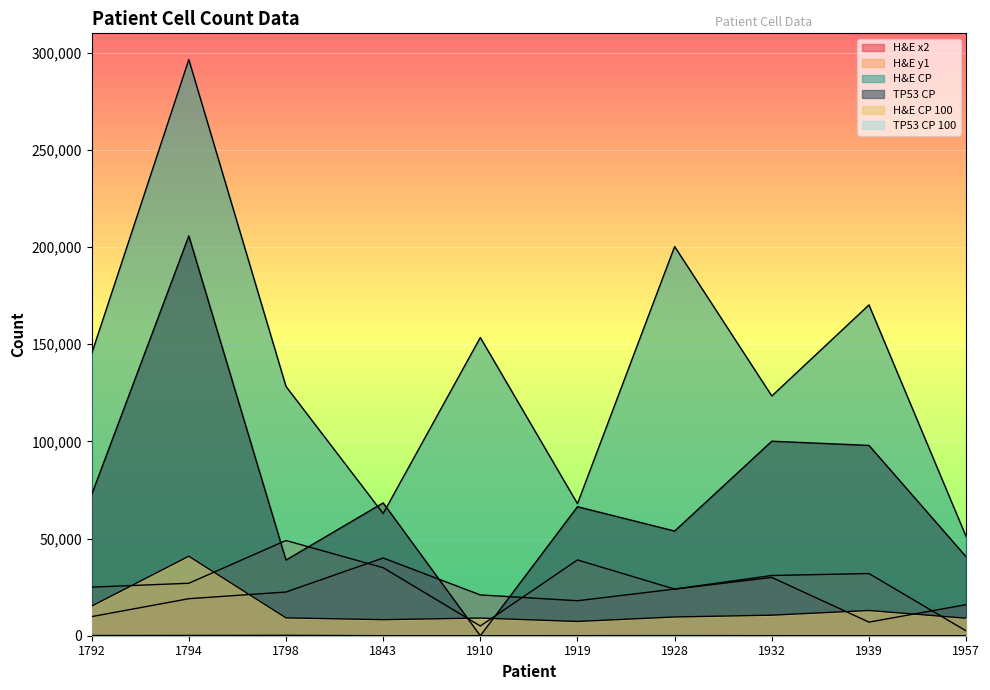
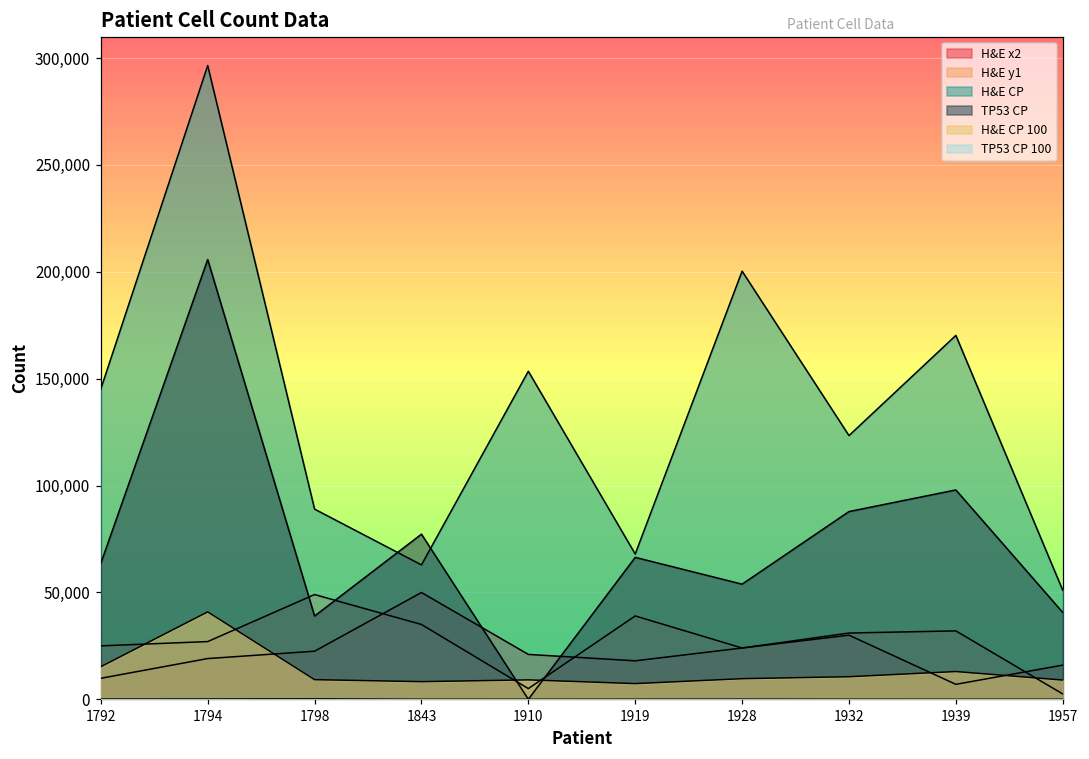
TP53 CP, 1792: 73,000 -> 64,000
H&E CP, 1798: 128,000 -> 89,000
H&E x2, 1843: 40,000 -> 50,000
TP53 CP, 1843: 68,000 -> 77,000
TP53 CP, 1932: 100,000 -> 88,000
